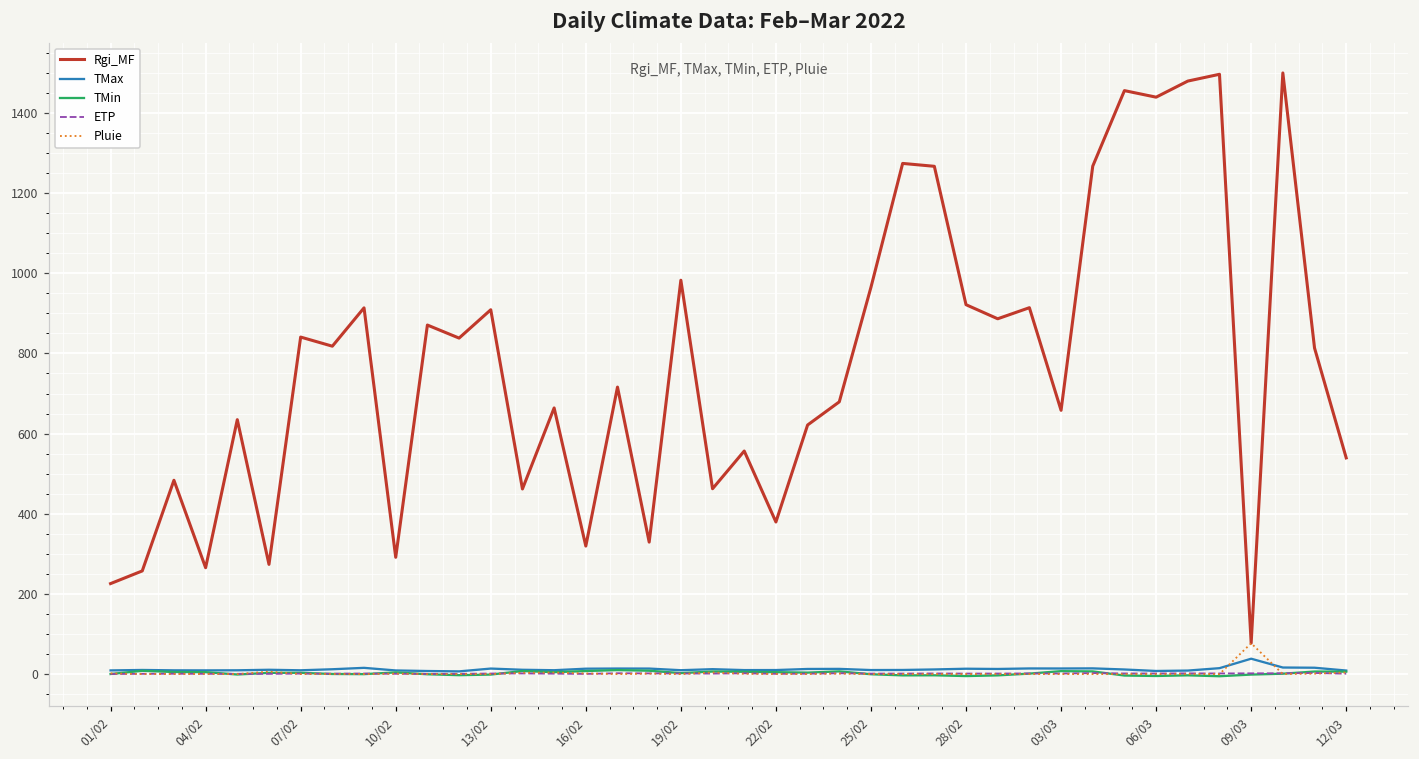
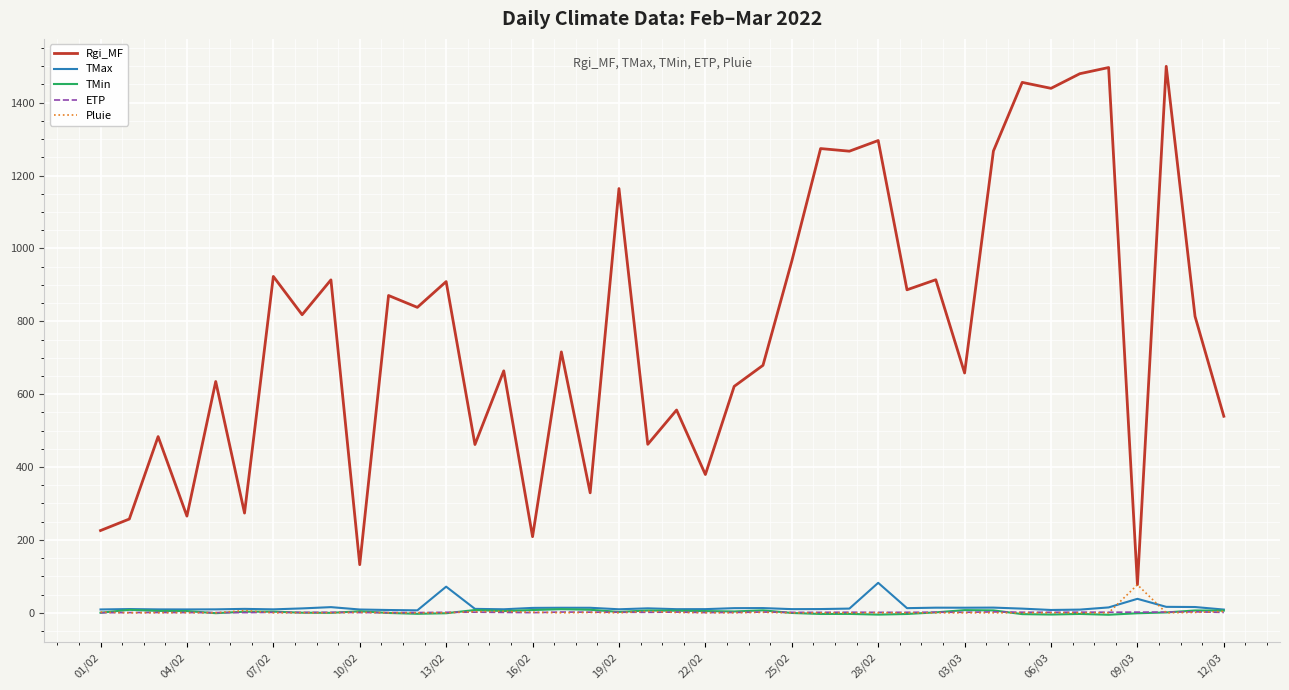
Rgi_MF, 07/02: 840 -> 920
Rgi_MF, 10/02: 290 -> 130
TMax, 13/02: 10 -> 70
Rgi_MF, 16/02: 320 -> 210
Rgi_MF, 19/02: 980 -> 1160
Rgi_MF, 28/02: 920 -> 1300
TMax, 28/02: 10 -> 80
